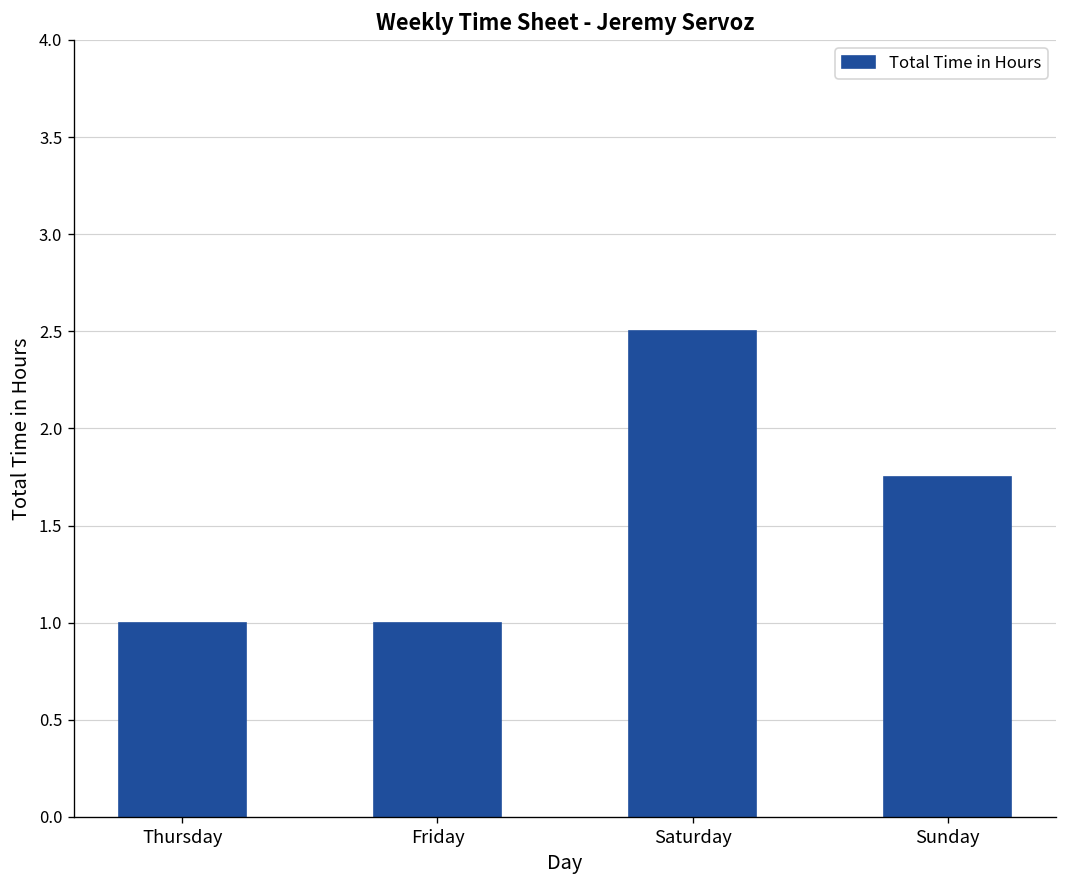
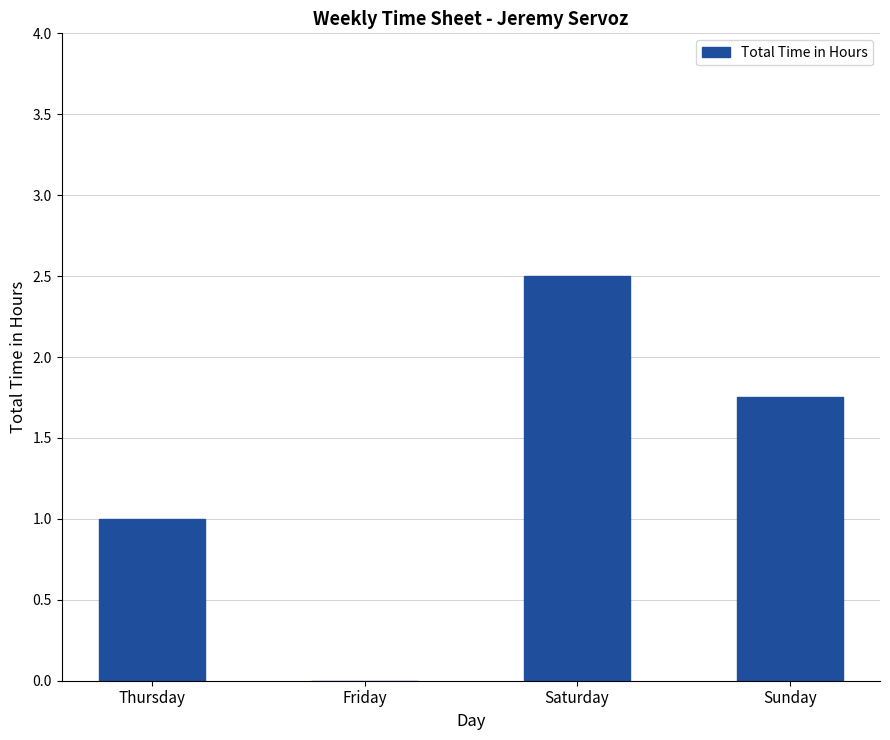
Friday: 1 -> 0
